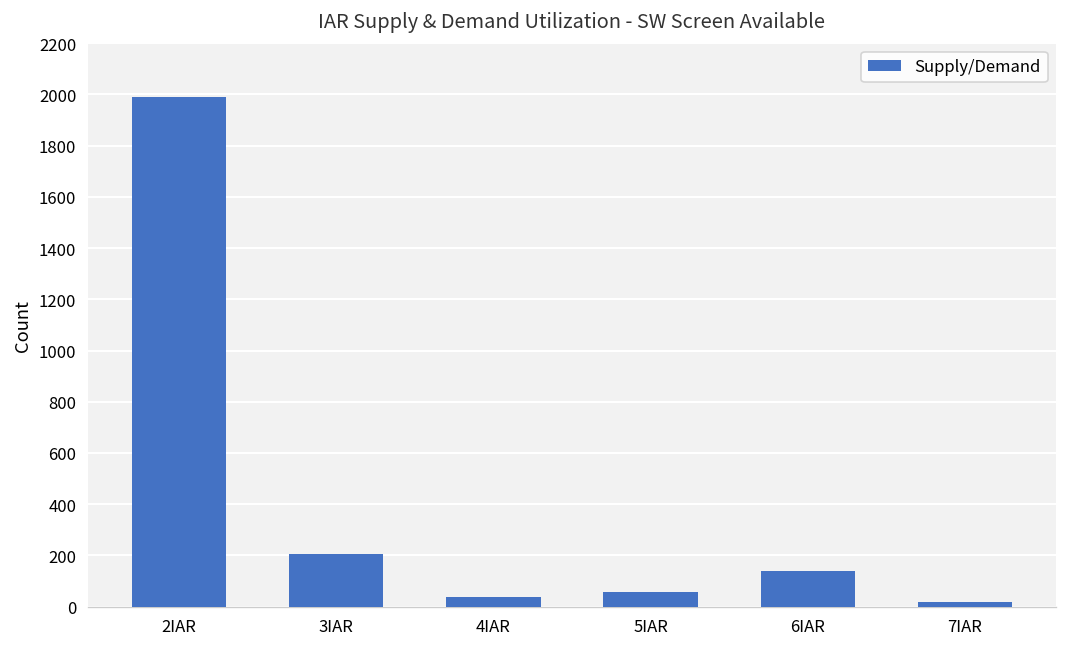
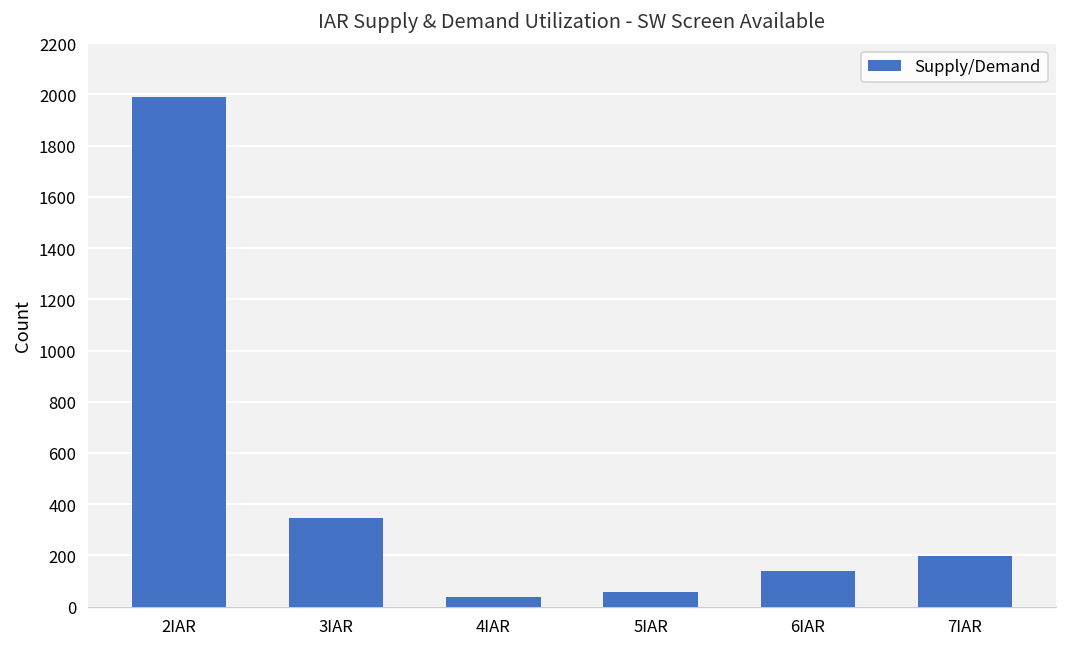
3IAR: 200 -> 350
7IAR: 20 -> 200
